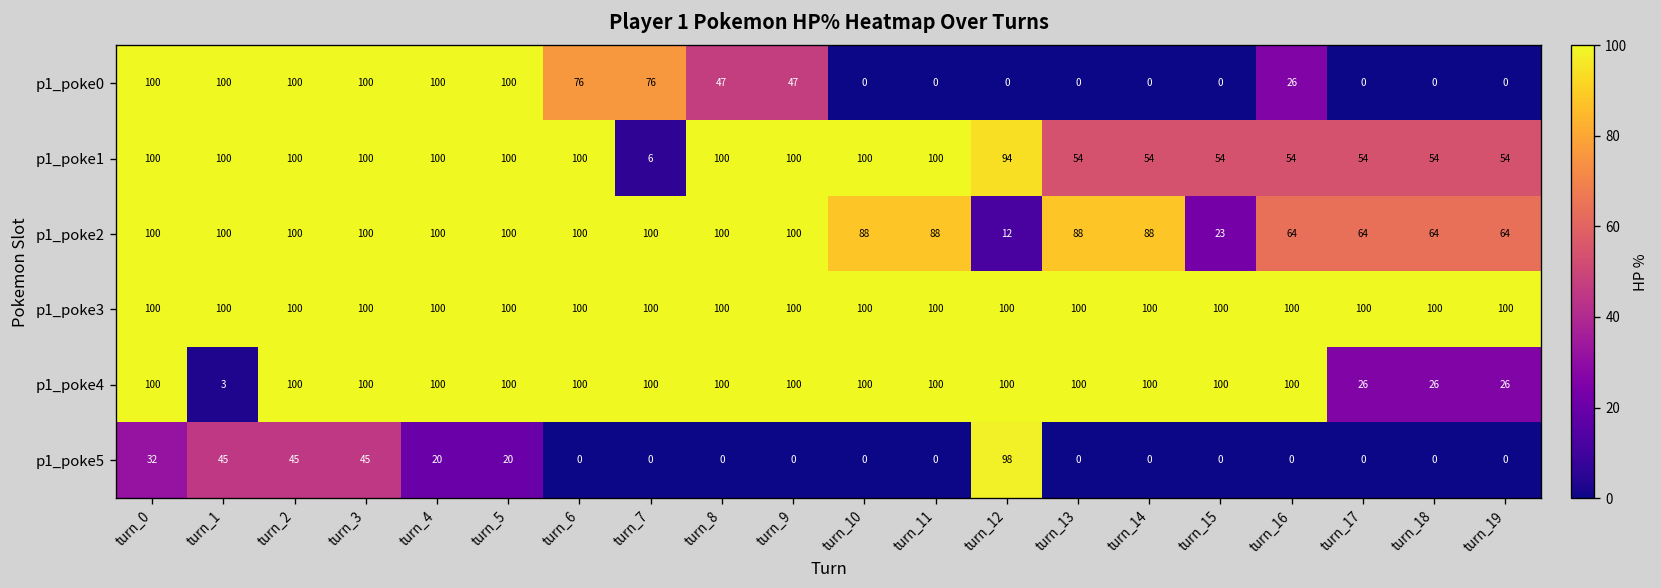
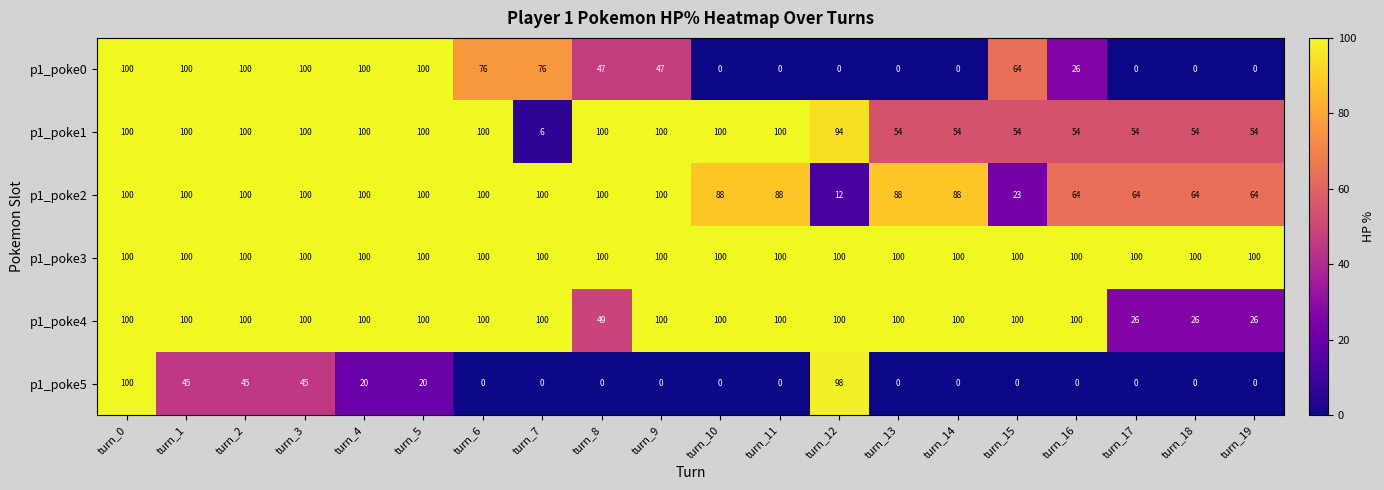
p1_poke0, turn_15: 0 -> 64
p1_poke4, turn_1: 3 -> 100
p1_poke4, turn_8: 100 -> 49
p1_poke5, turn_0: 32 -> 100
